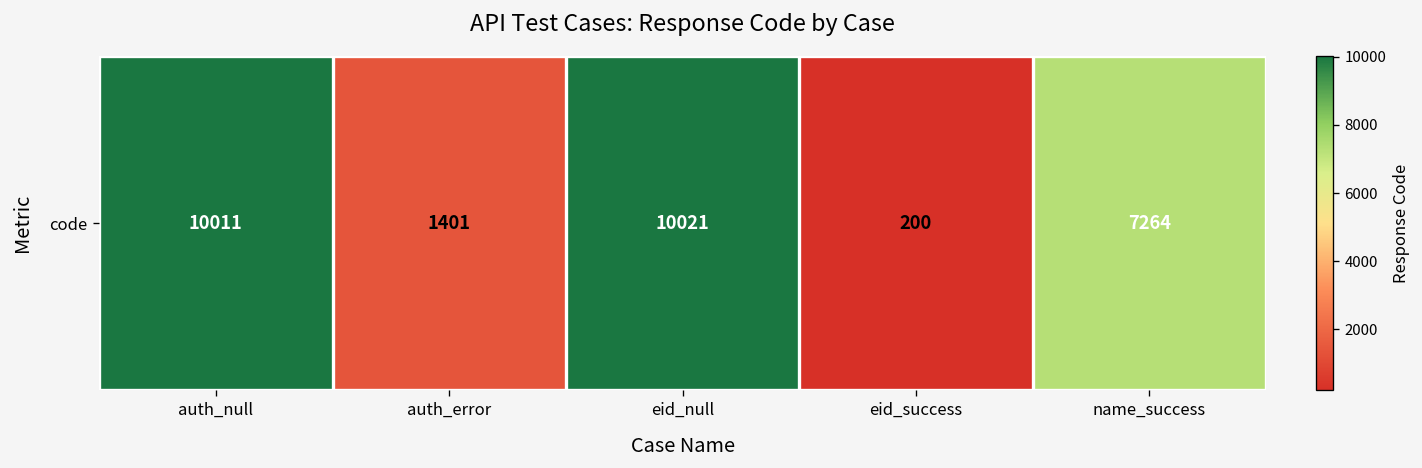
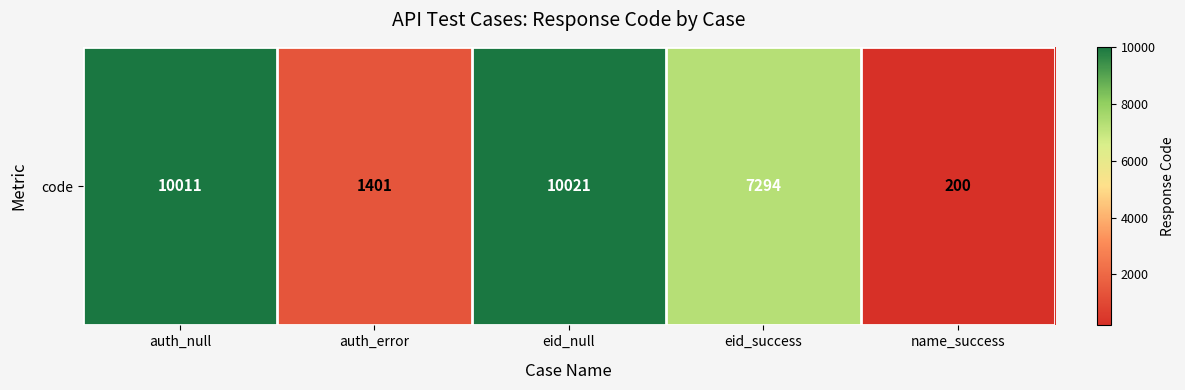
code, eid_success: 200 -> 7294
code, name_success: 7264 -> 200
